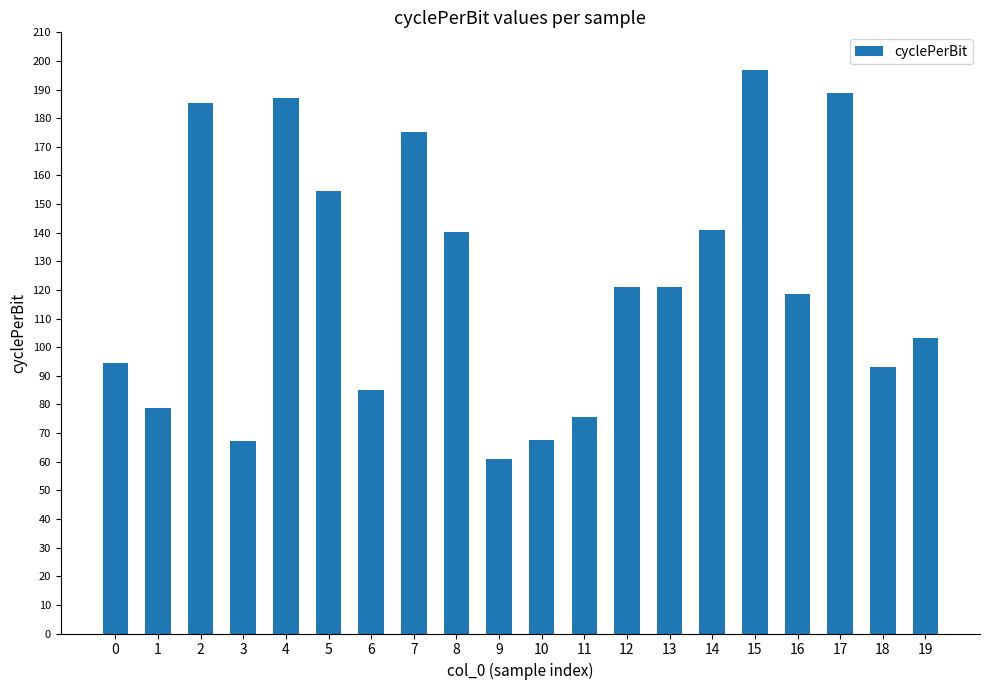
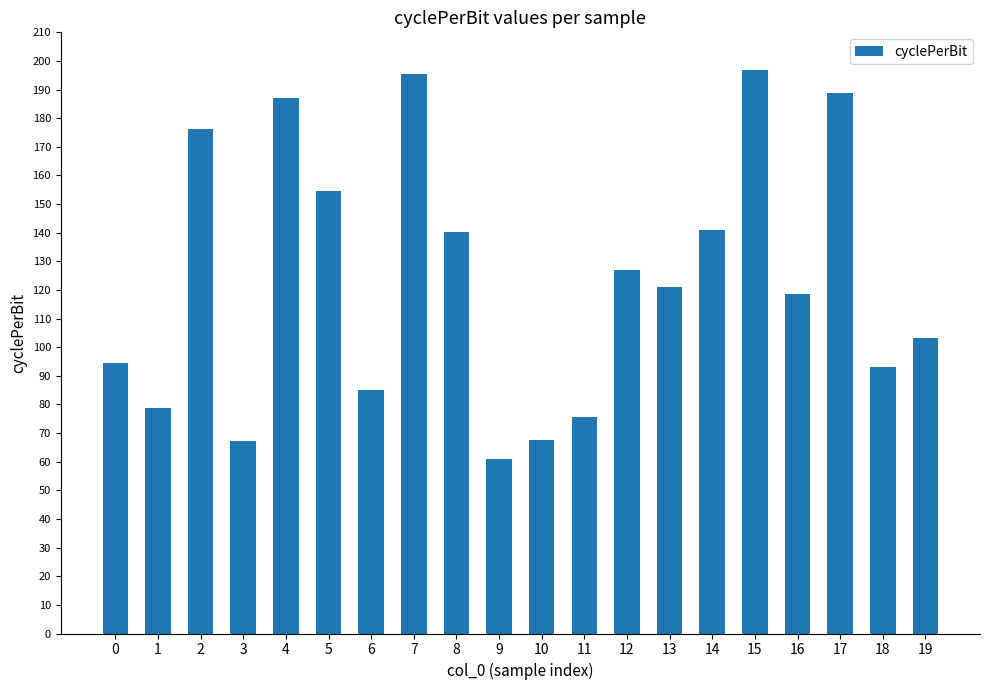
2: 185 -> 176
7: 175 -> 196
12: 121 -> 127
